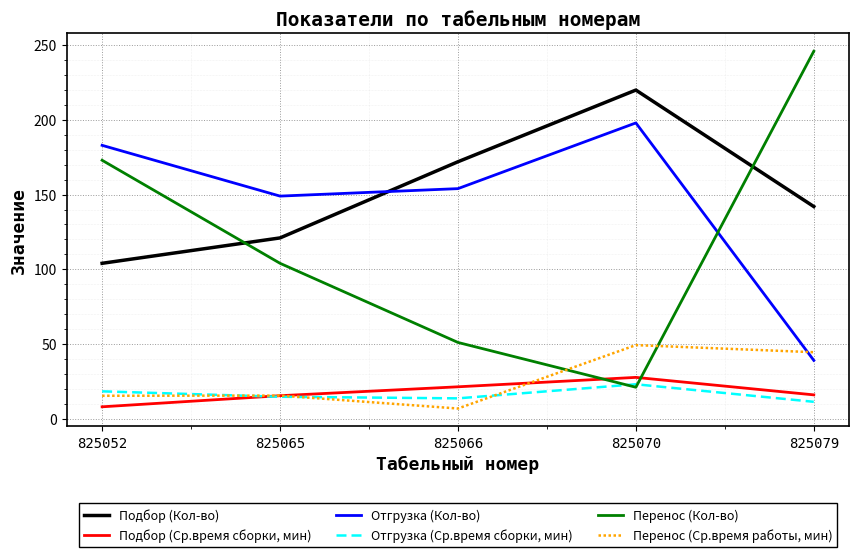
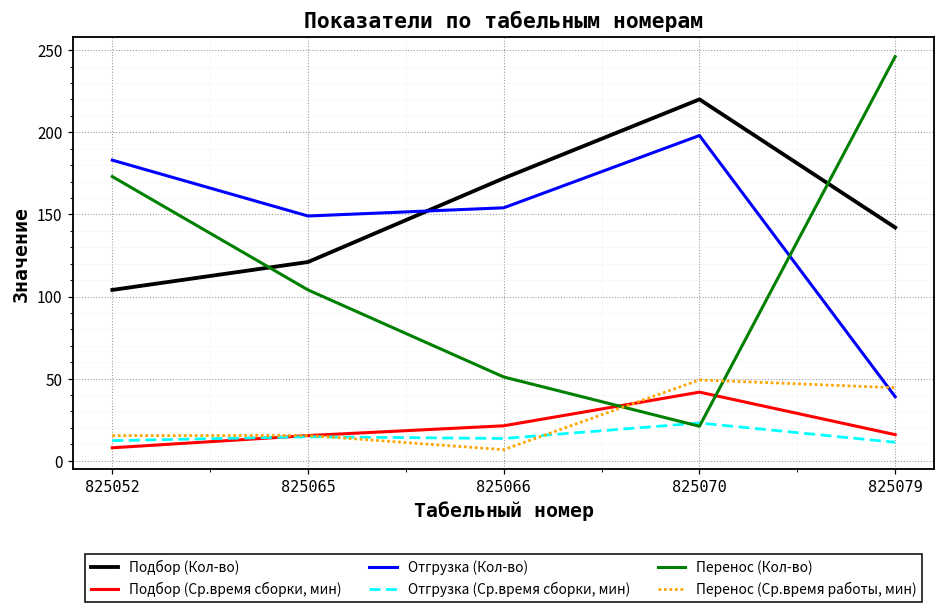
Отгрузка (Ср.время сборки, мин), 825052: 18 -> 12
Подбор (Ср.время сборки, мин), 825070: 28 -> 42
